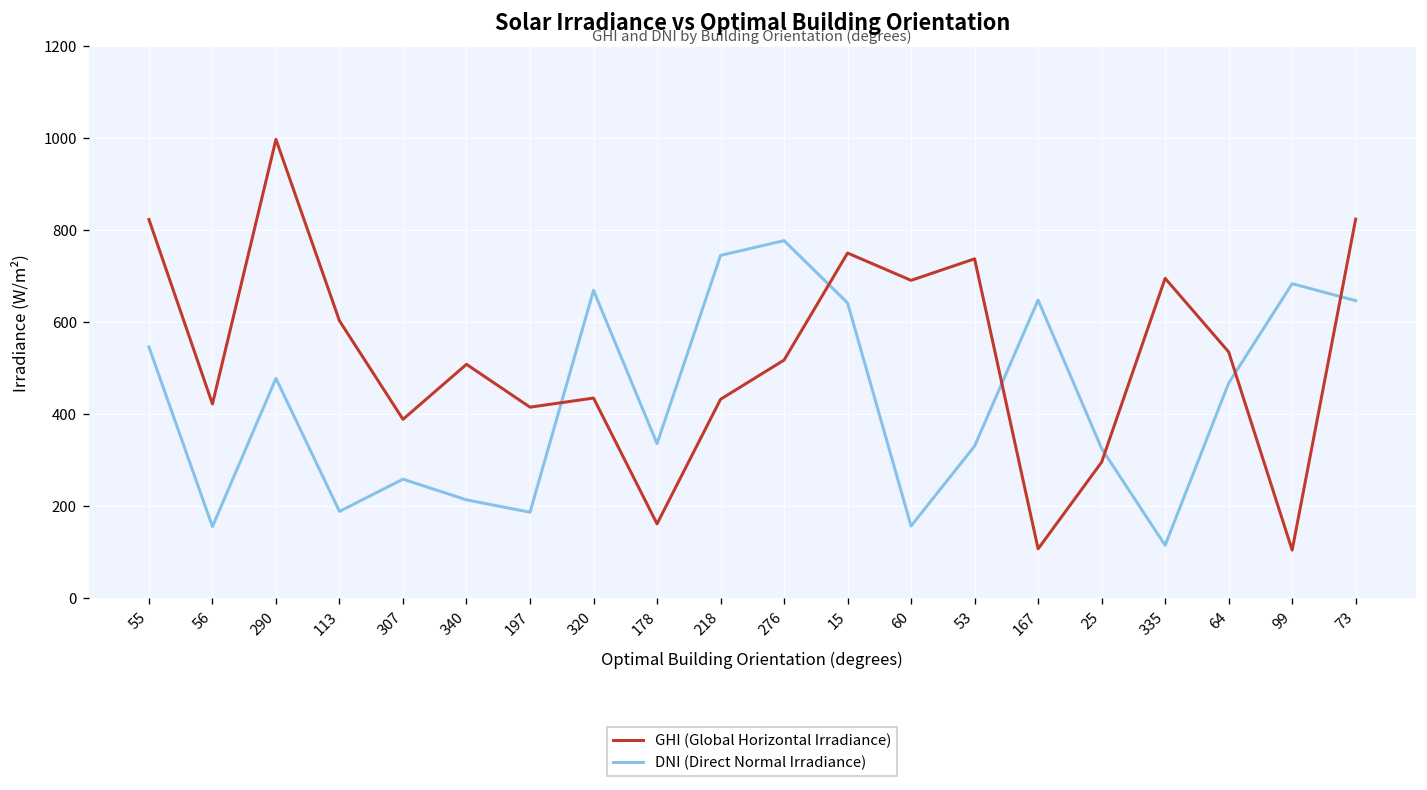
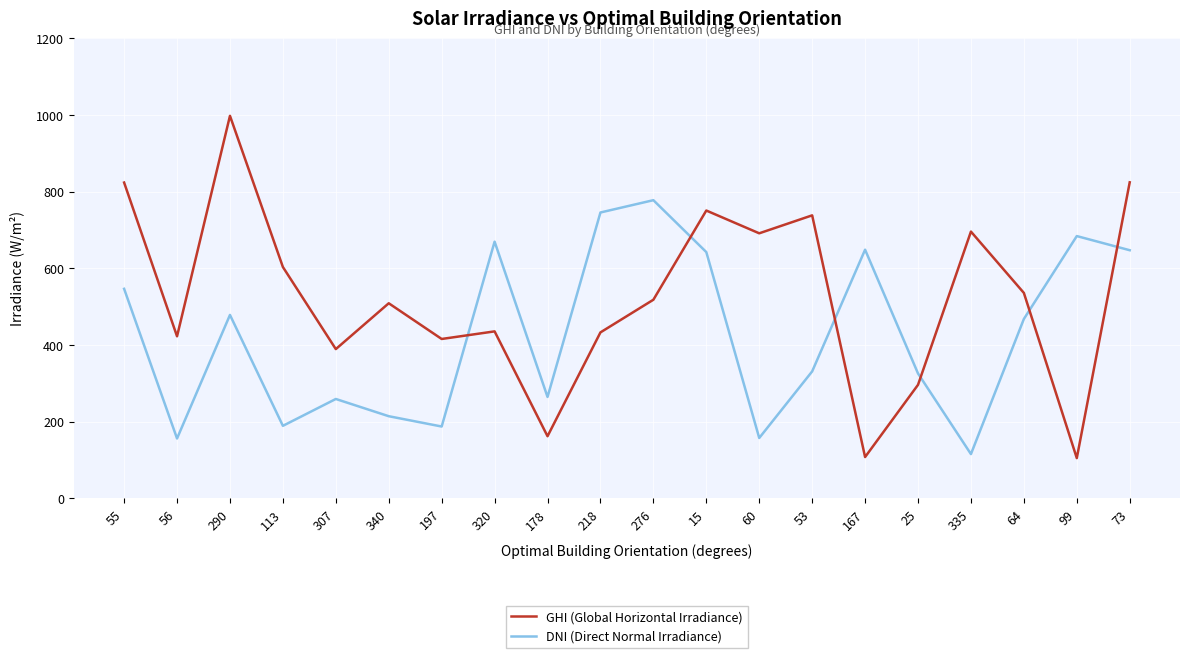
DNI (Direct Normal Irradiance), 178: 340 -> 260
